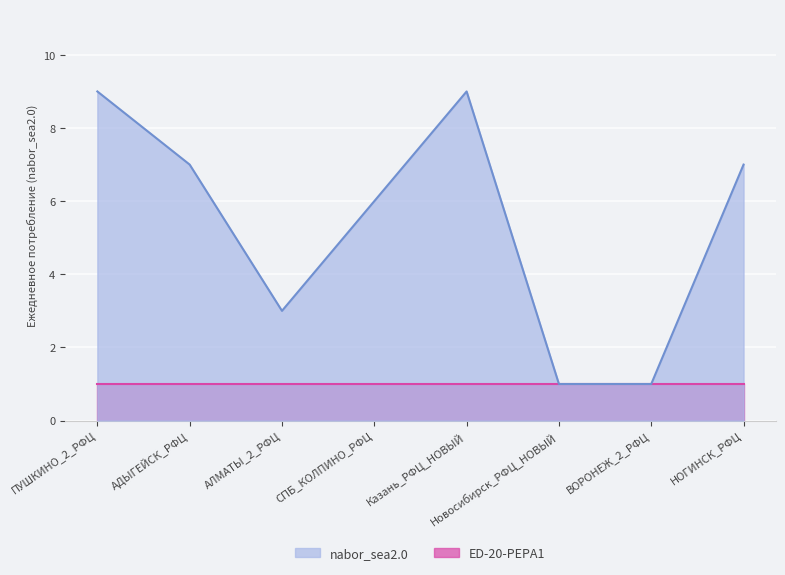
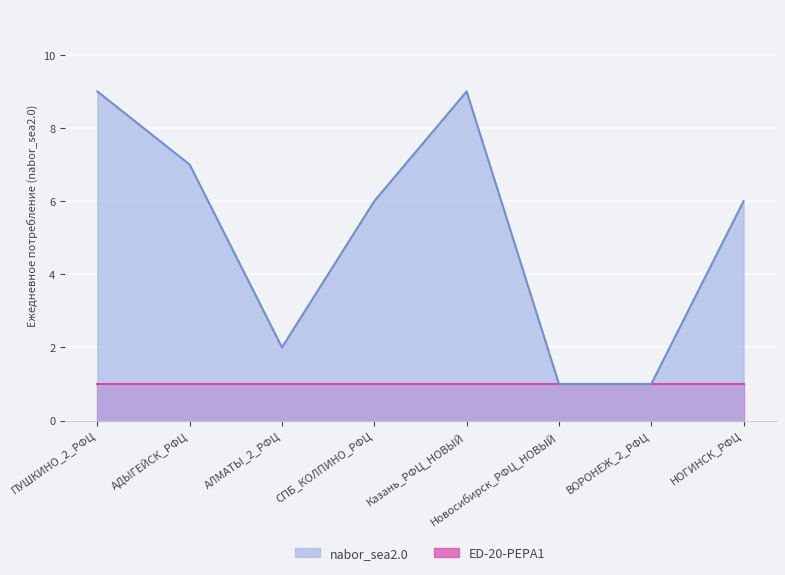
nabor_sea2.0, АЛМАТЫ_2_РФЦ: 3 -> 2
nabor_sea2.0, НОГИНСК_РФЦ: 7 -> 6
